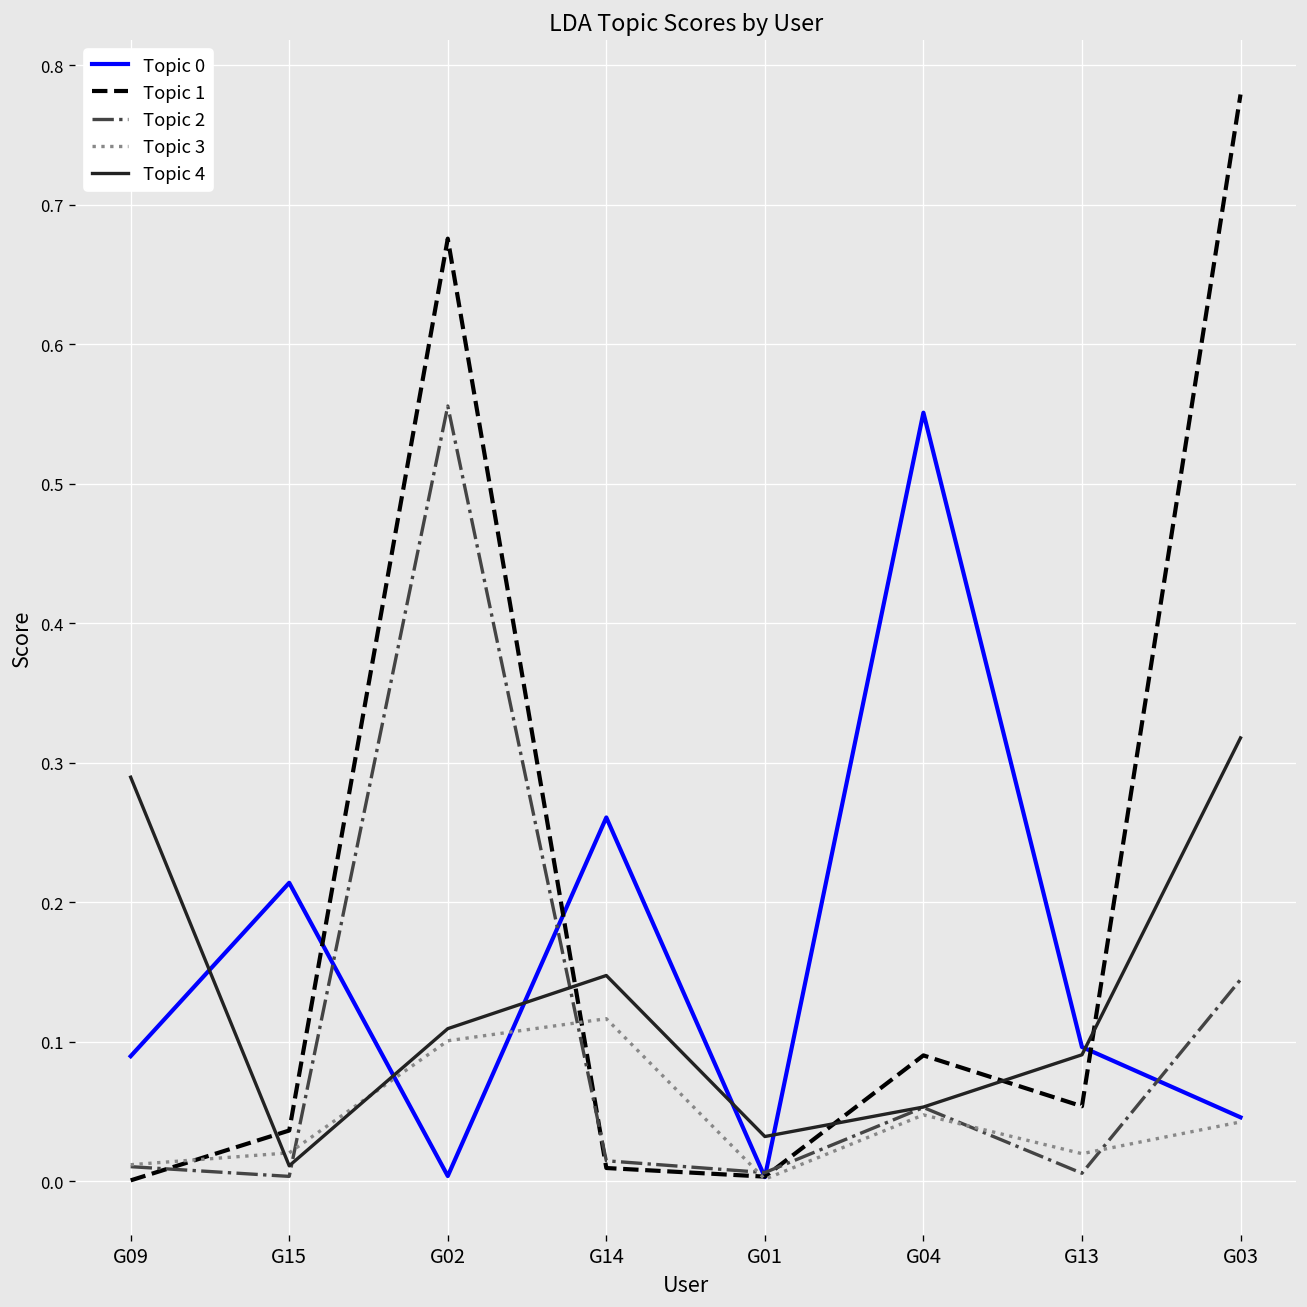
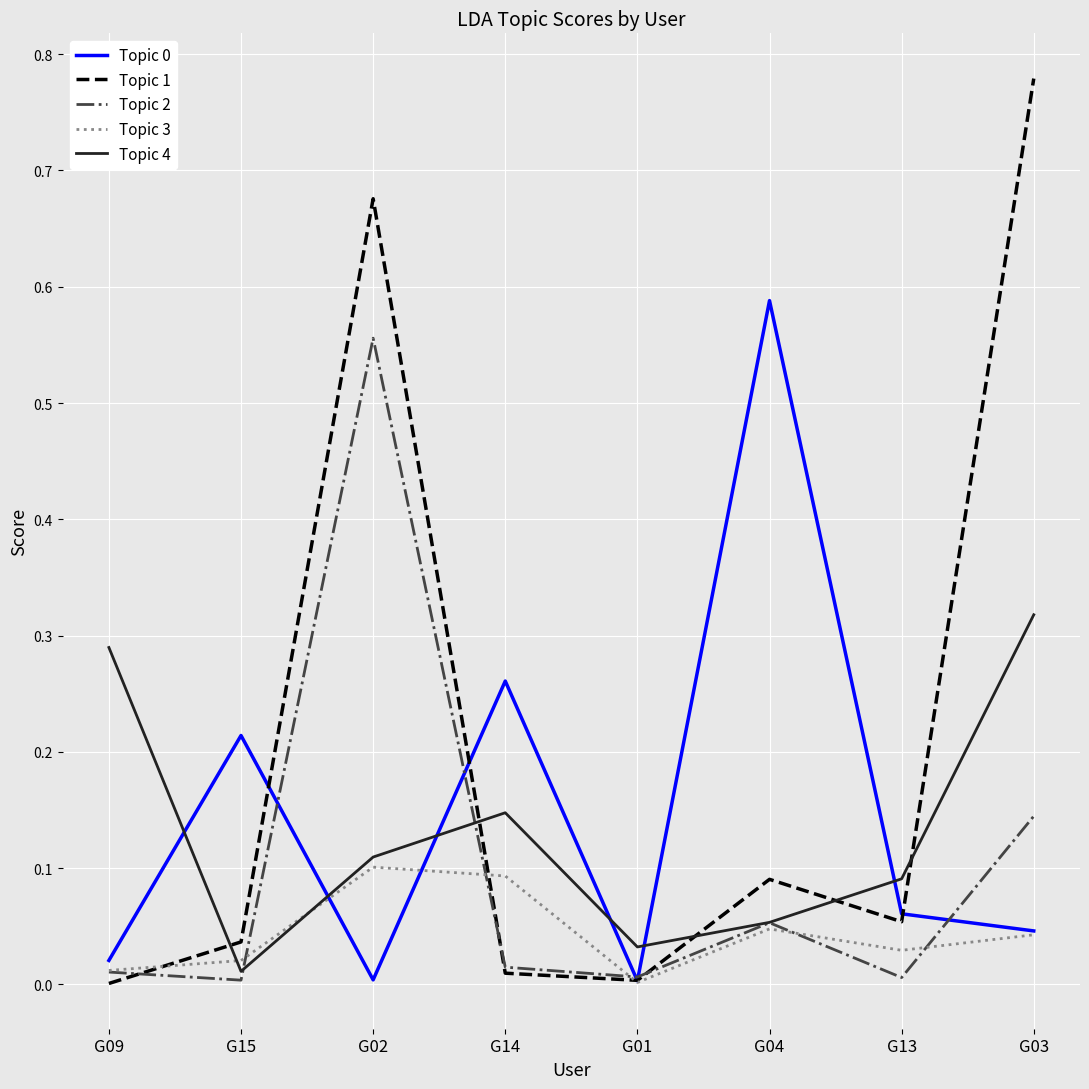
Topic 0, G09: 0.090 -> 0.021
Topic 3, G14: 0.117 -> 0.093
Topic 0, G04: 0.551 -> 0.588
Topic 0, G13: 0.096 -> 0.061
Topic 3, G13: 0.020 -> 0.029
